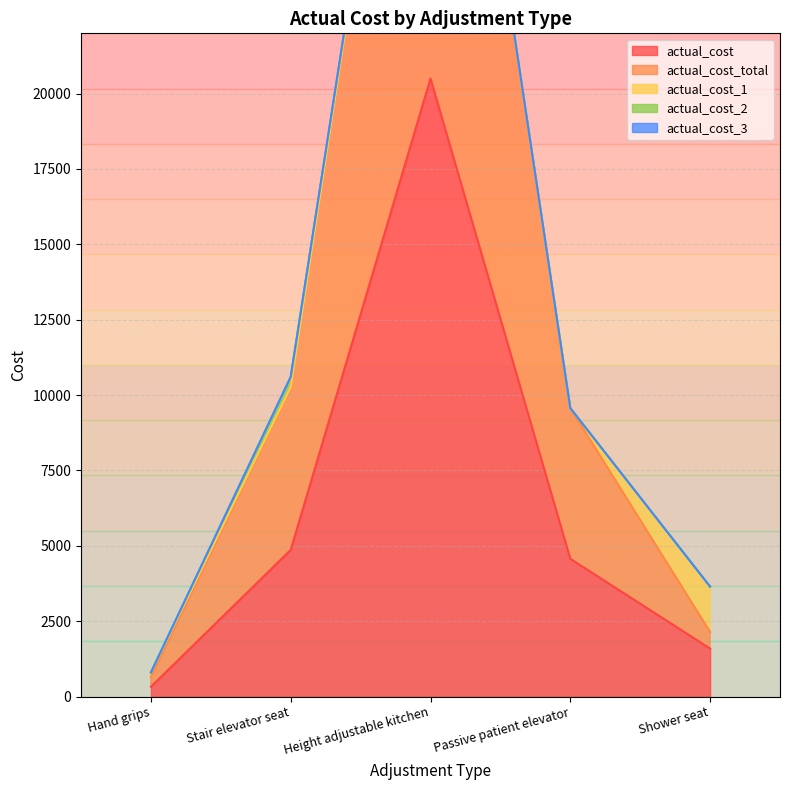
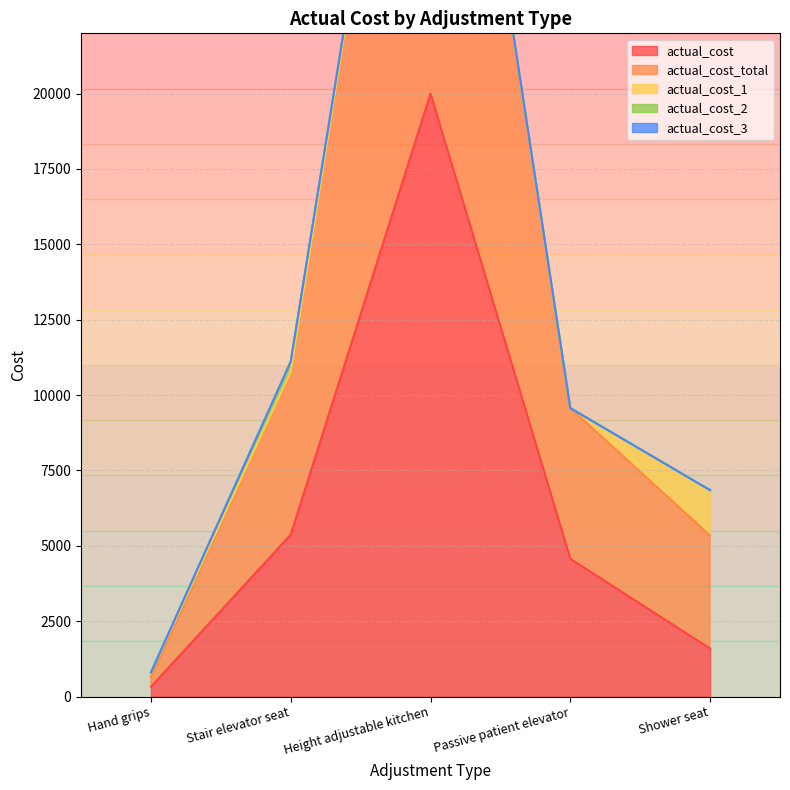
actual_cost, Stair elevator seat: 4900 -> 5400
actual_cost, Height adjustable kitchen: 20500 -> 20000
actual_cost_total, Shower seat: 600 -> 3700
